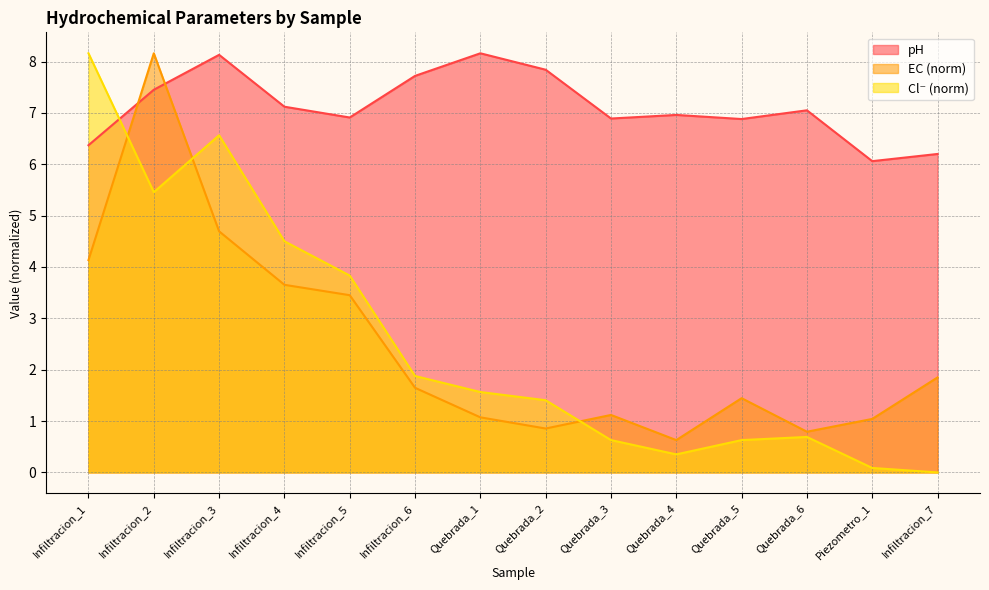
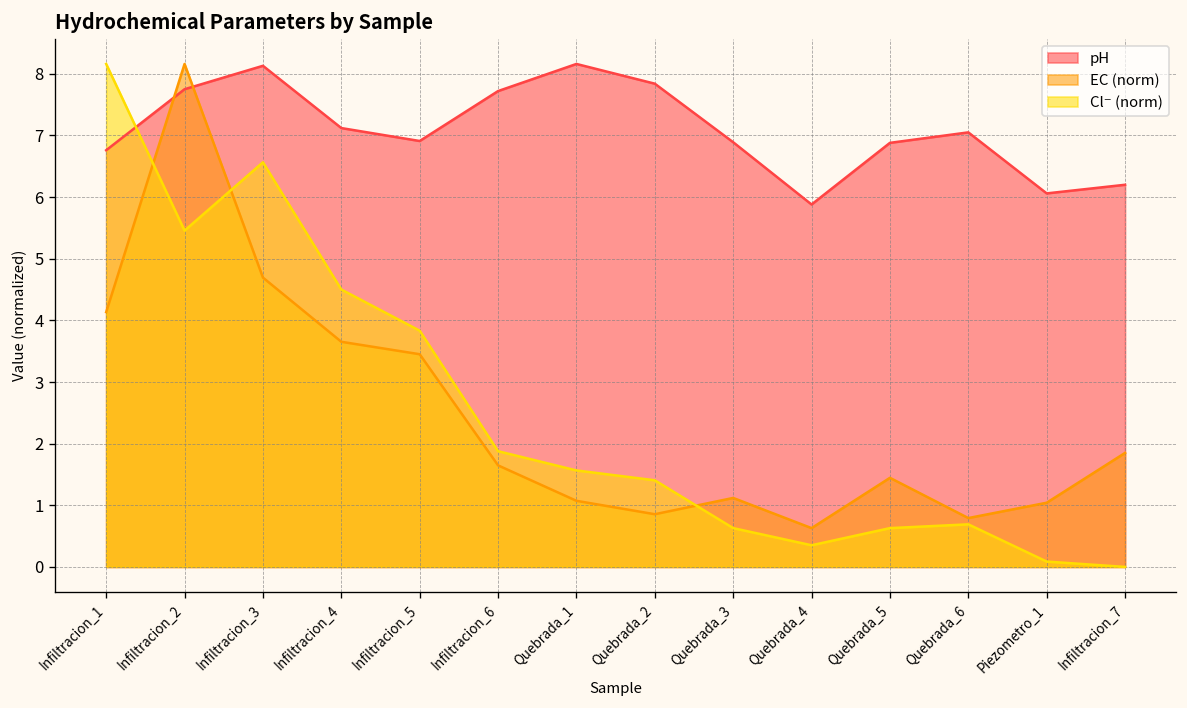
pH, Infiltracion_1: 6.4 -> 6.8
pH, Infiltracion_2: 7.5 -> 7.8
pH, Quebrada_4: 7.0 -> 5.9
